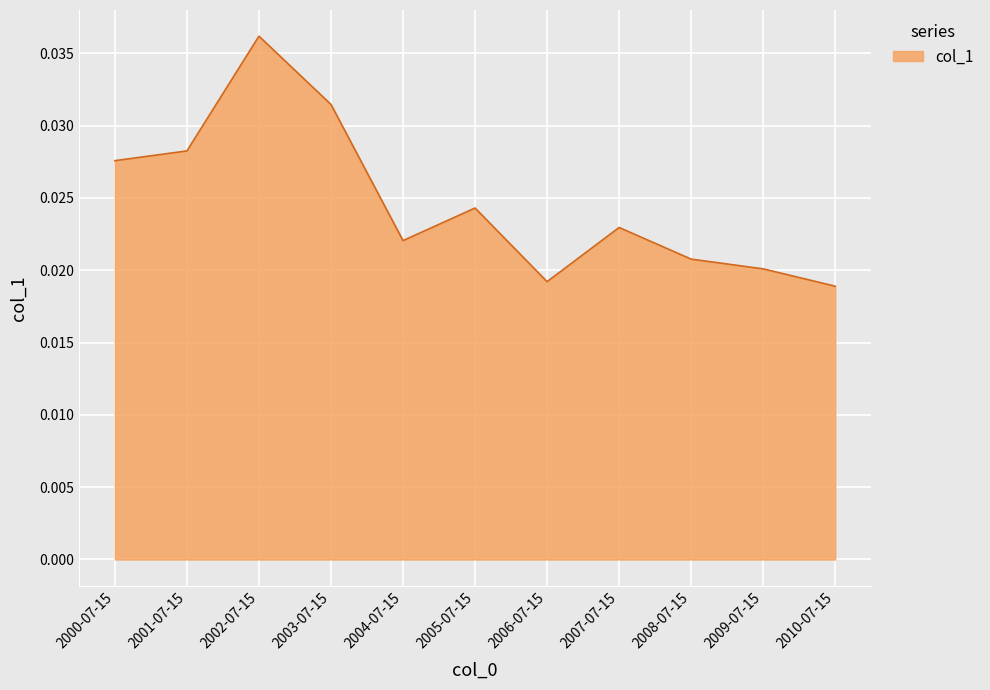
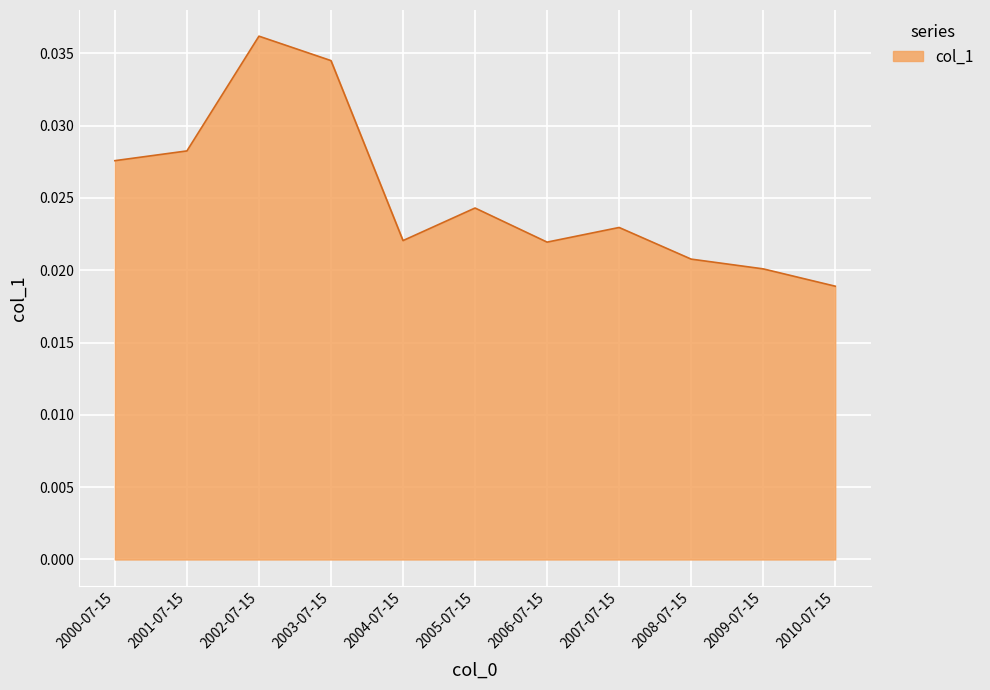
2003-07-15: 0.0315 -> 0.0345
2006-07-15: 0.0192 -> 0.0219
